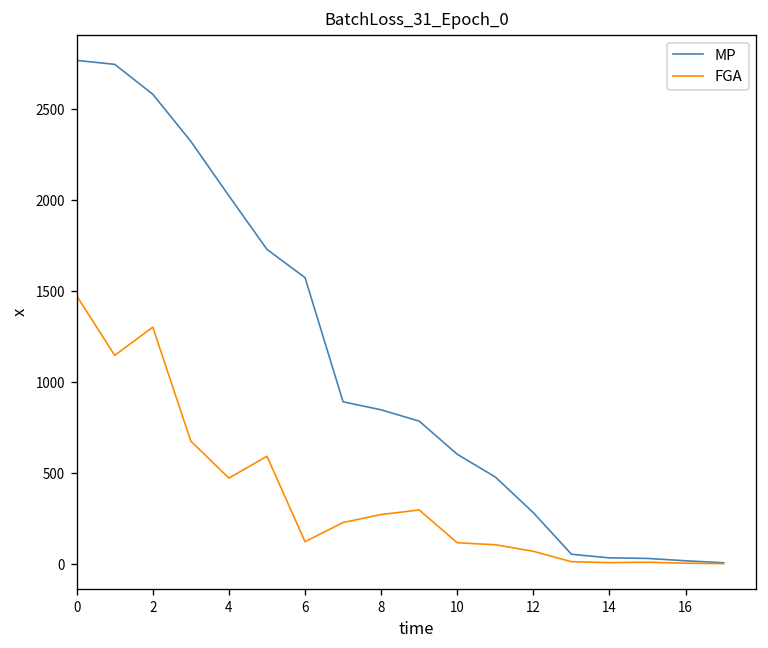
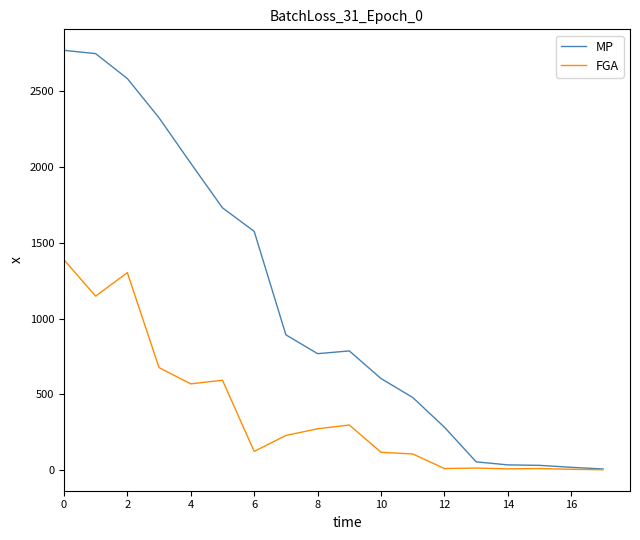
FGA, 0: 1480 -> 1390
FGA, 4: 470 -> 570
MP, 8: 850 -> 770
FGA, 12: 70 -> 10
